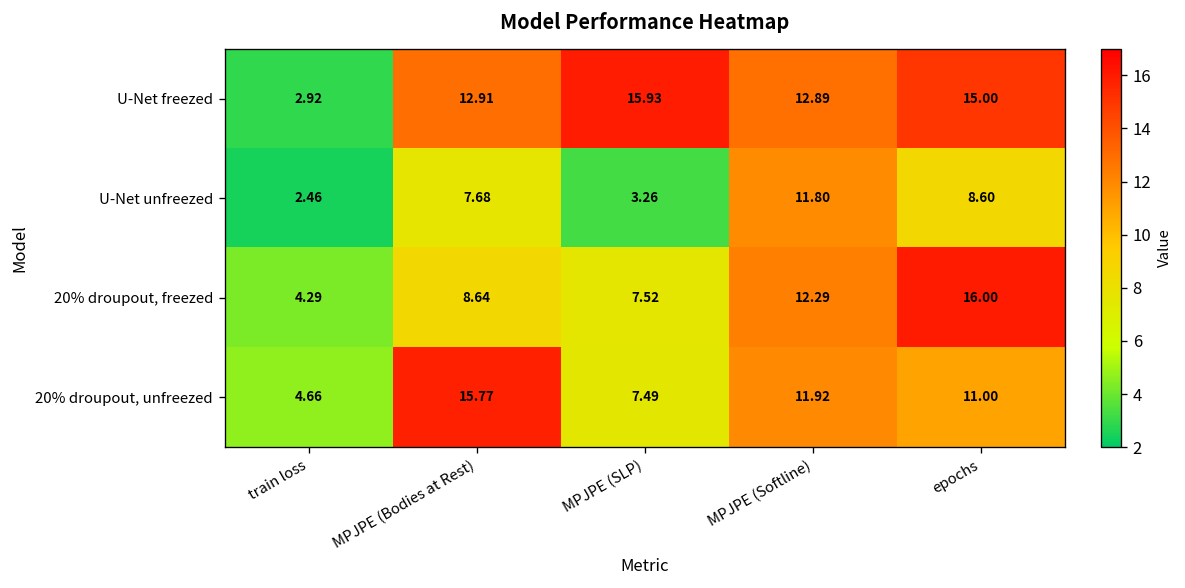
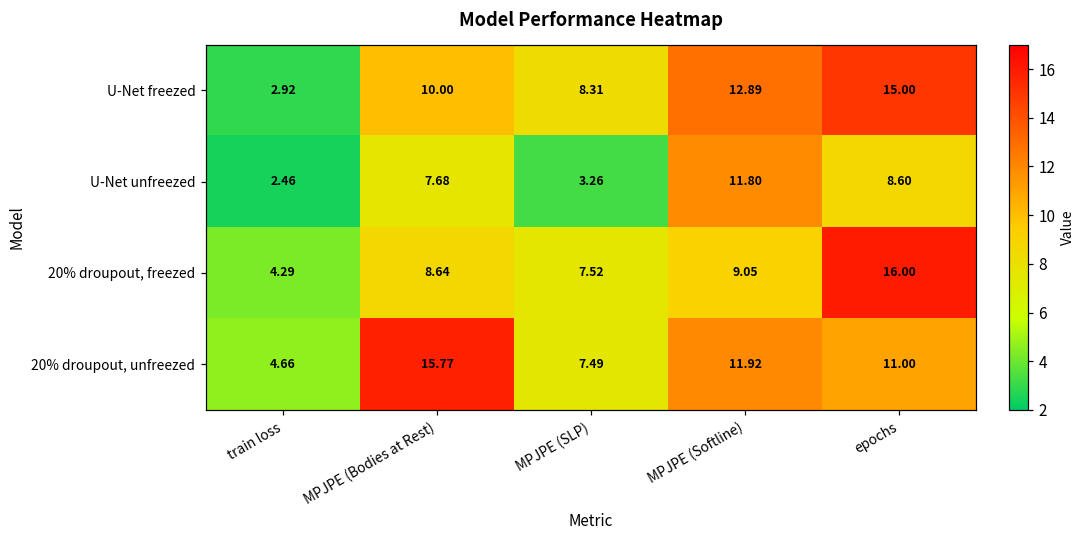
U-Net freezed, MPJPE (Bodies at Rest): 12.91 -> 10.00
U-Net freezed, MPJPE (SLP): 15.93 -> 8.31
20% droupout, freezed, MPJPE (Softline): 12.29 -> 9.05
